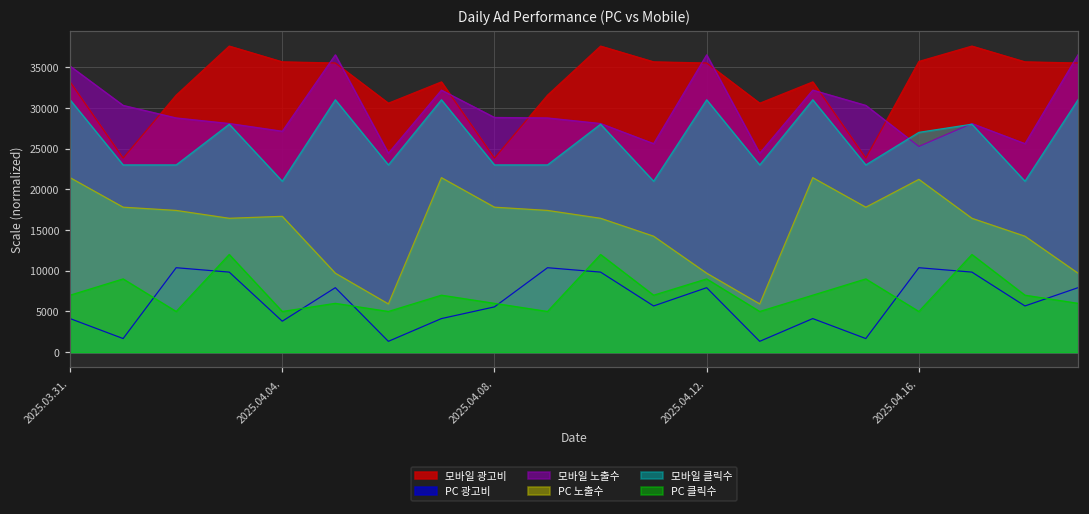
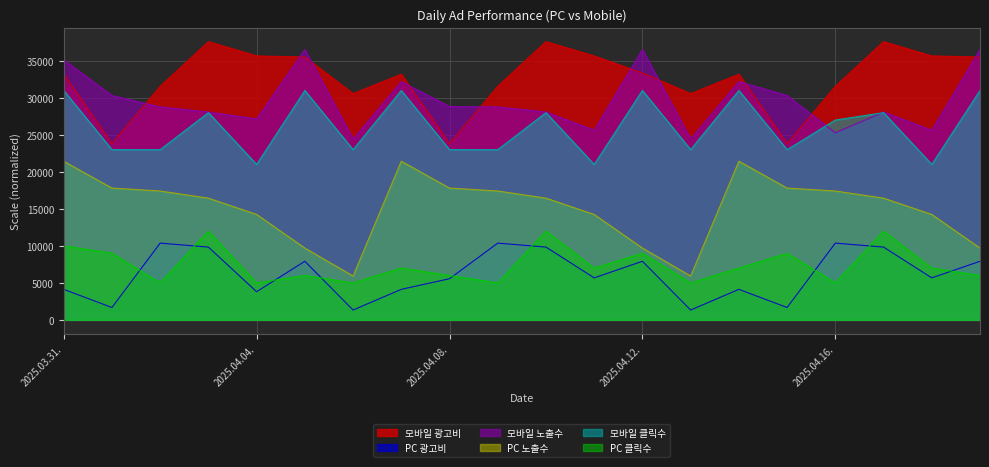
PC 클릭수, 2025.03.31.: 7000 -> 10000
PC 노출수, 2025.04.04.: 17000 -> 14000
모바일 광고비, 2025.04.12.: 36000 -> 33000
모바일 광고비, 2025.04.16.: 36000 -> 32000
PC 노출수, 2025.04.16.: 21000 -> 17000
